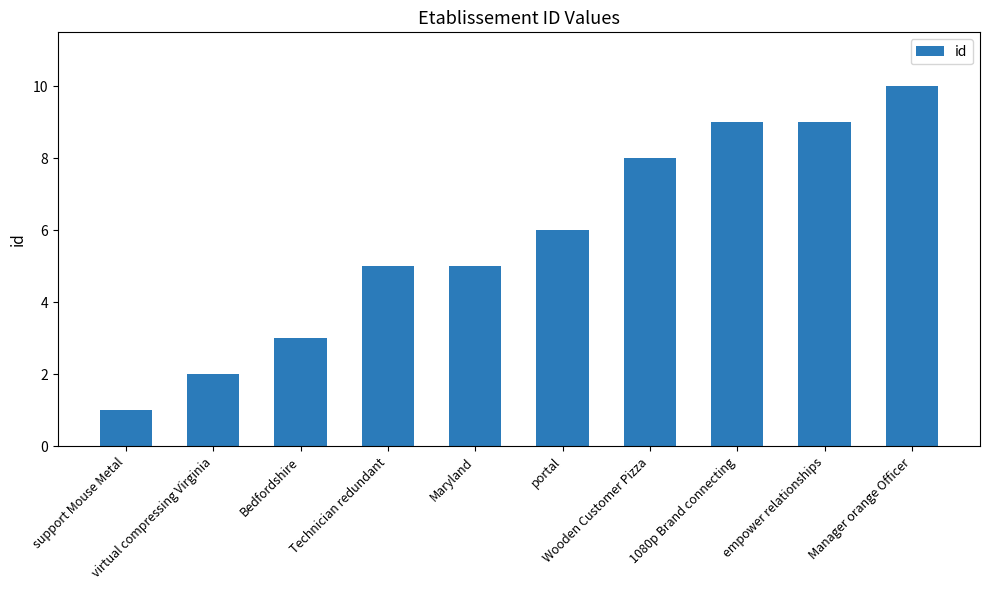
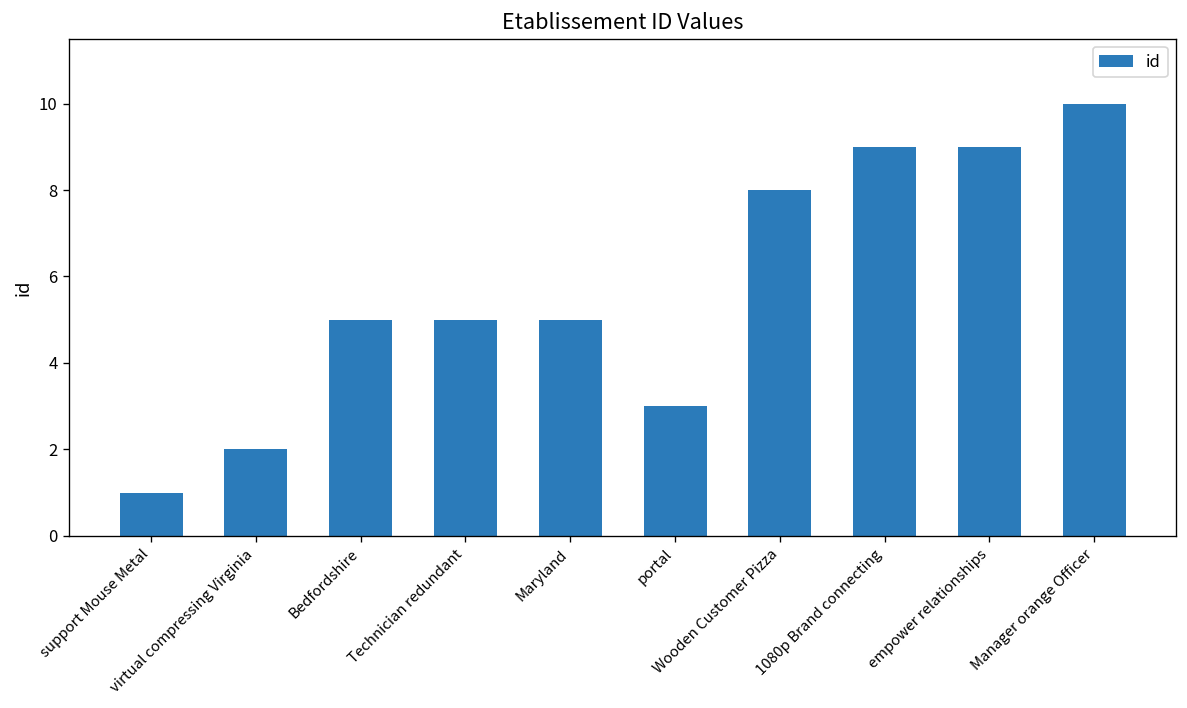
Bedfordshire: 3 -> 5
portal: 6 -> 3
